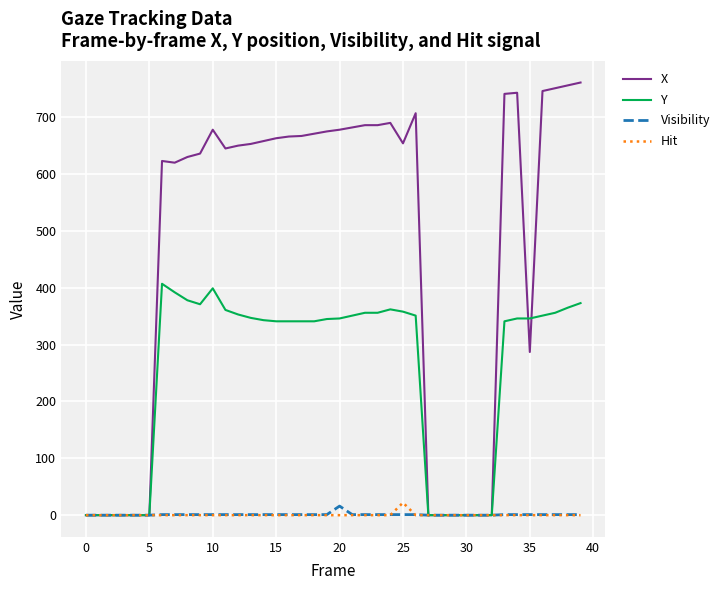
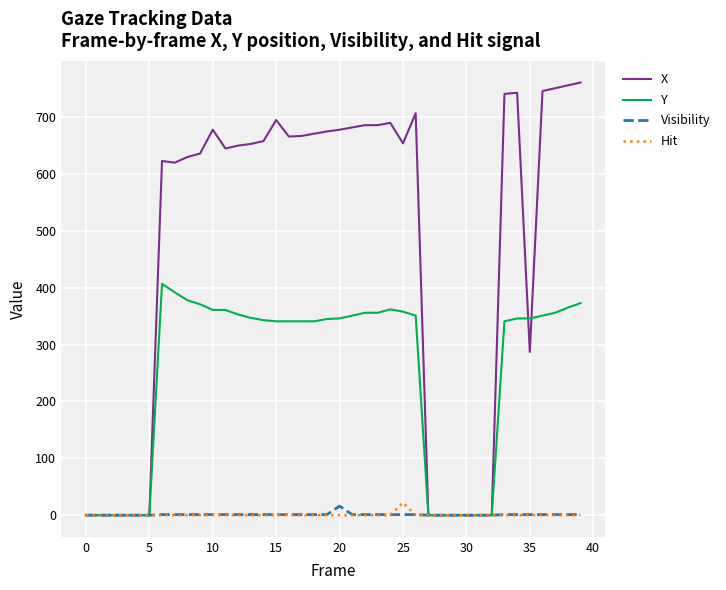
Y, 10: 400 -> 360
X, 15: 660 -> 700
